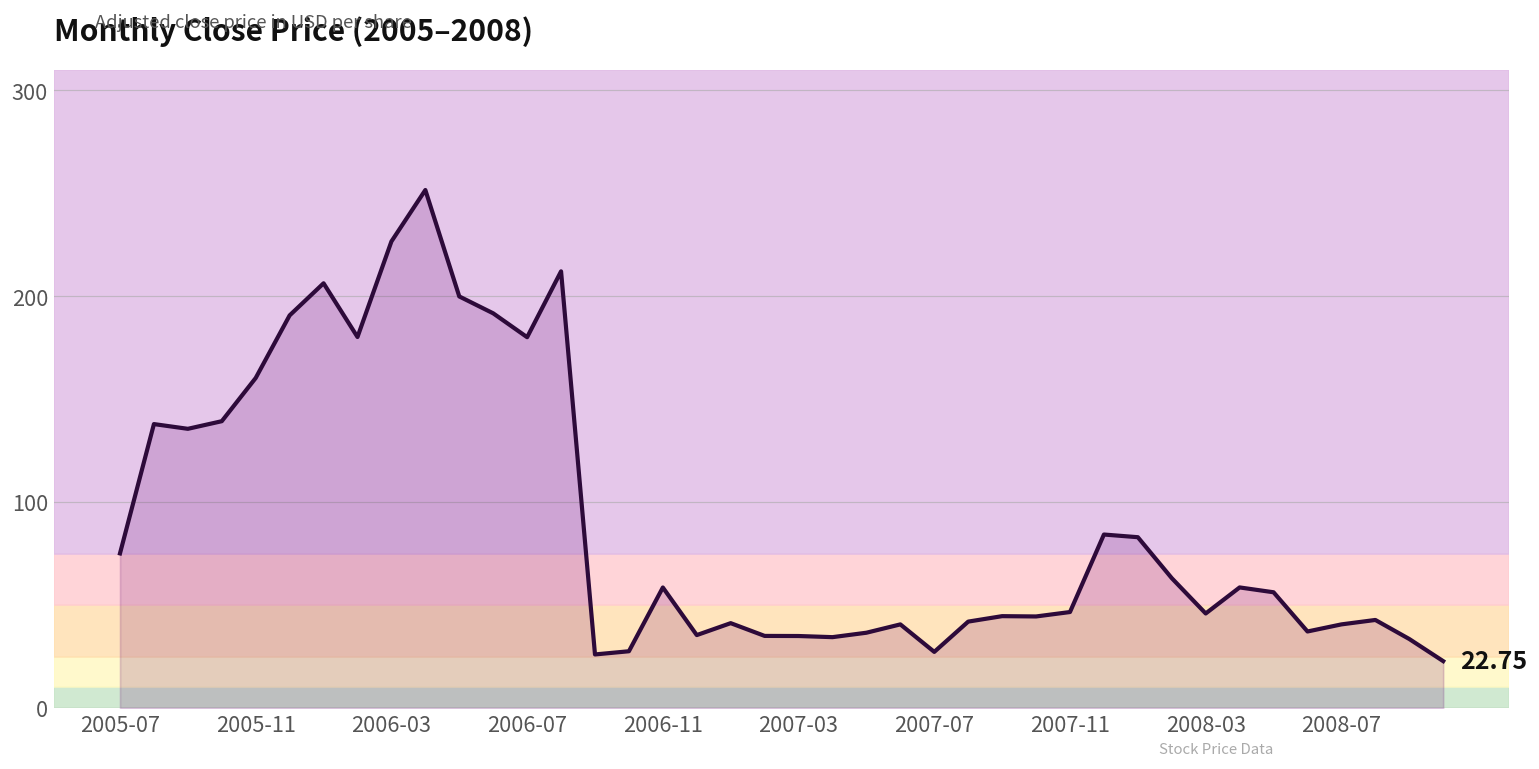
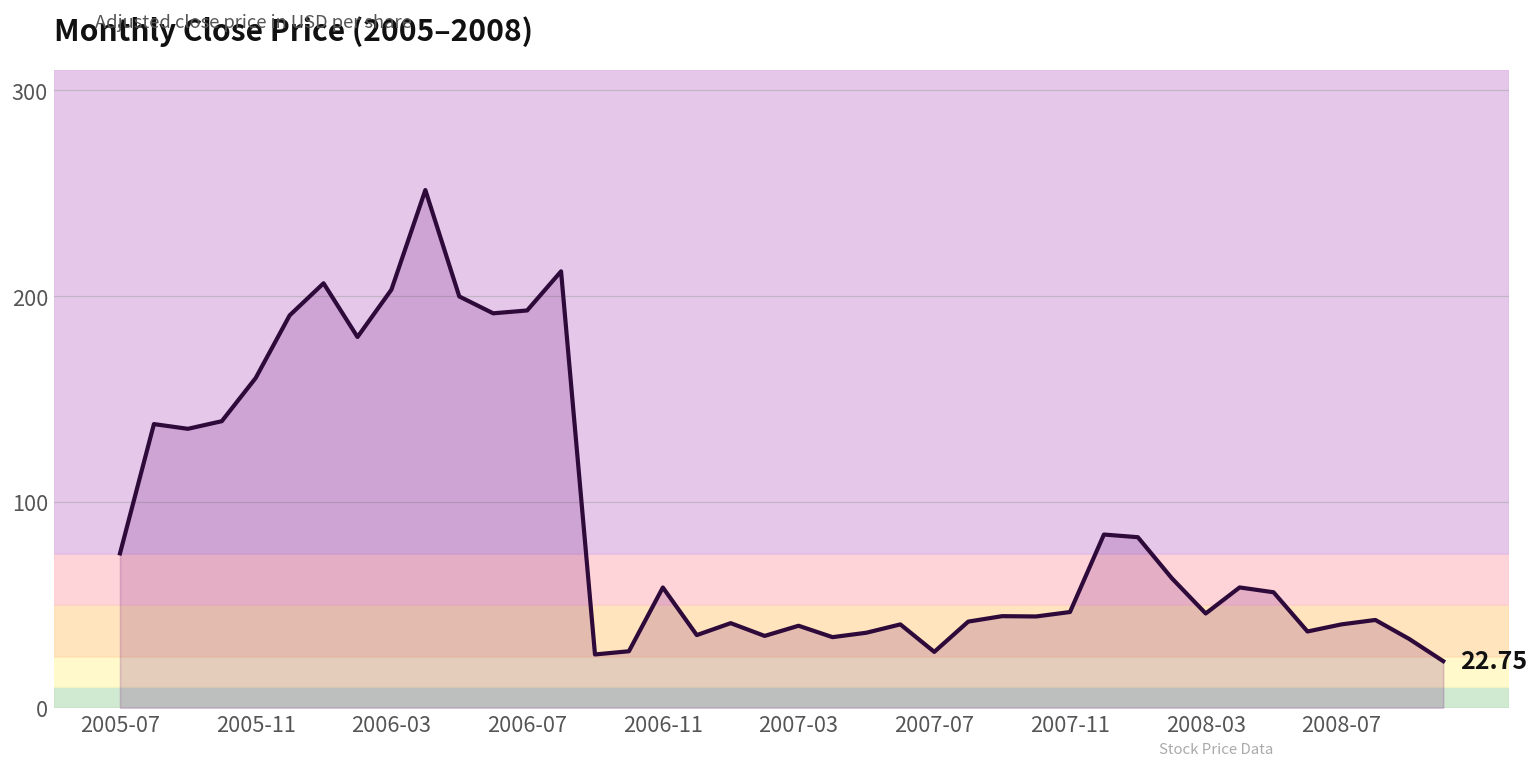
2006-03: 227 -> 203
2006-07: 180 -> 193
2007-03: 35 -> 40
